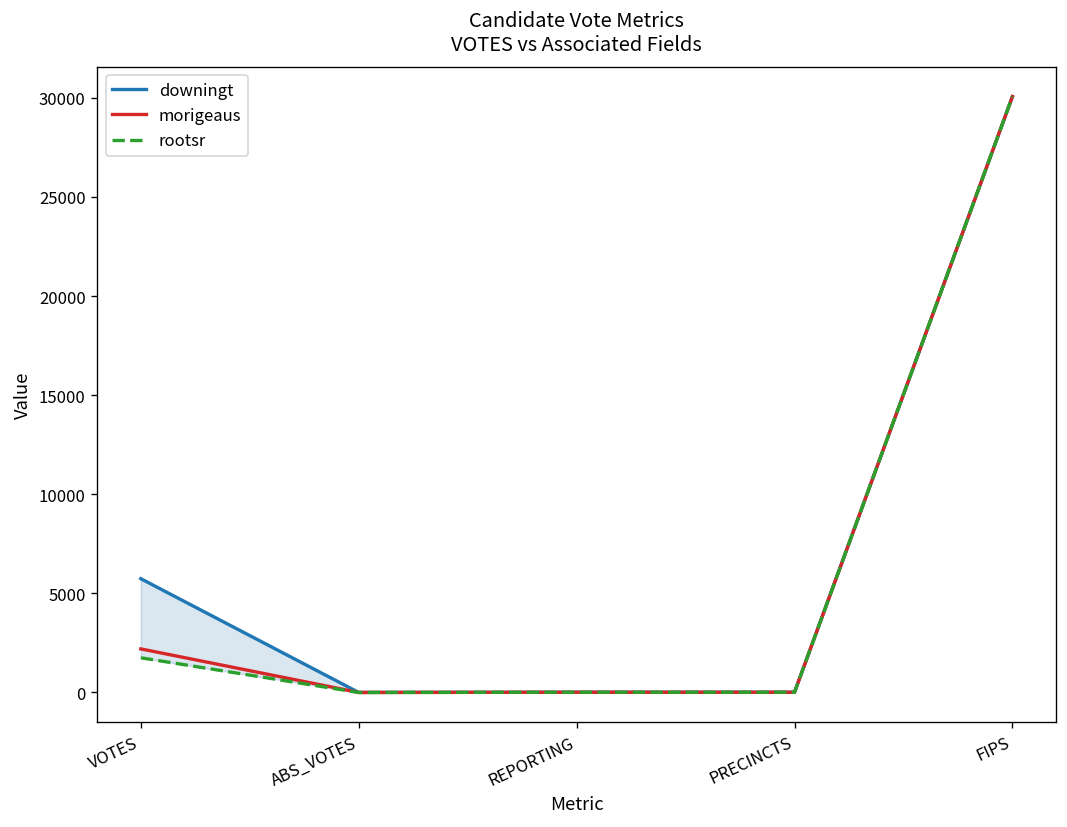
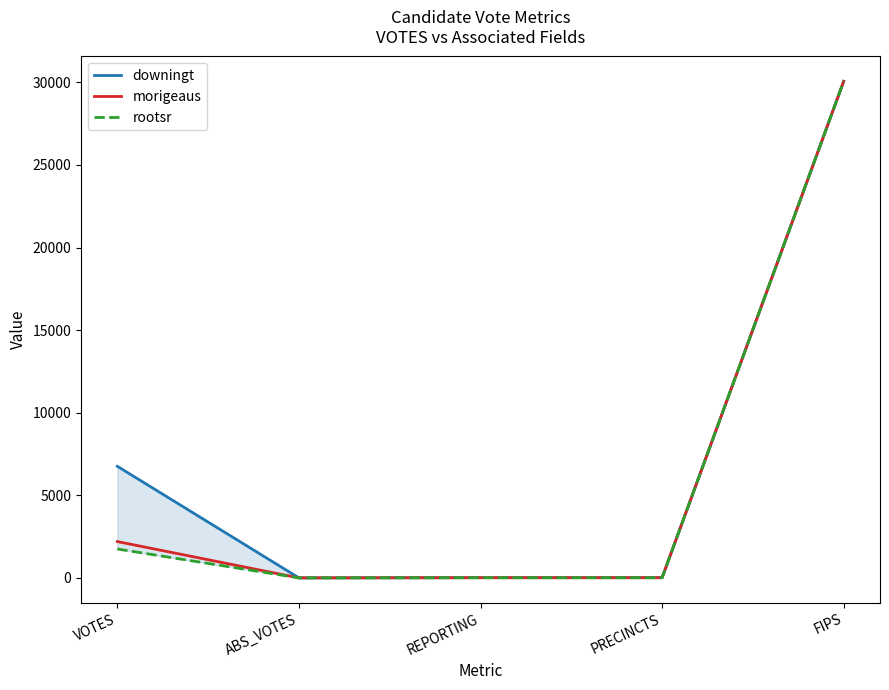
downingt, VOTES: 5700 -> 6800
